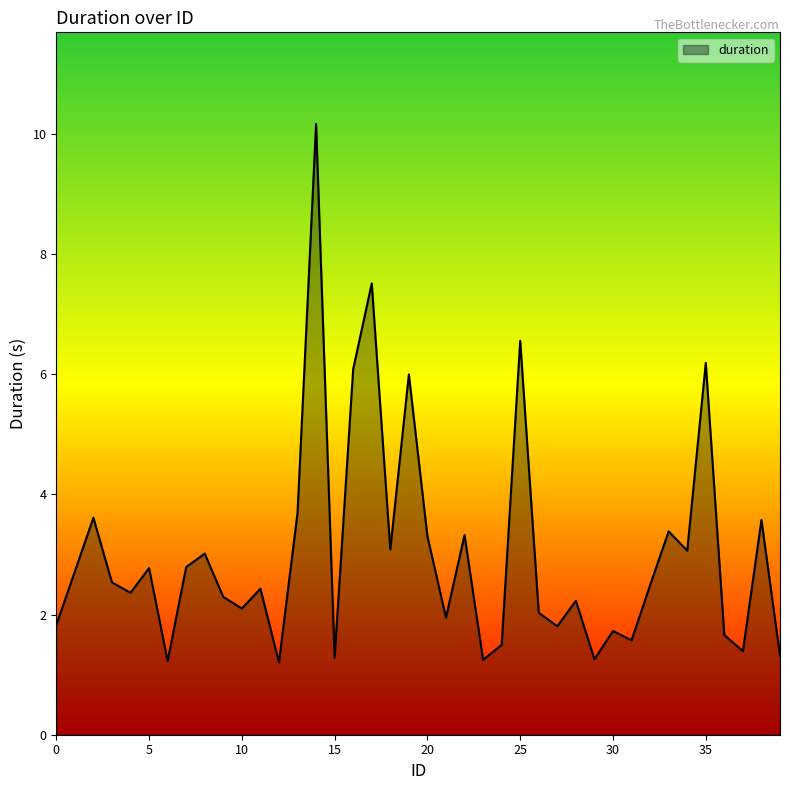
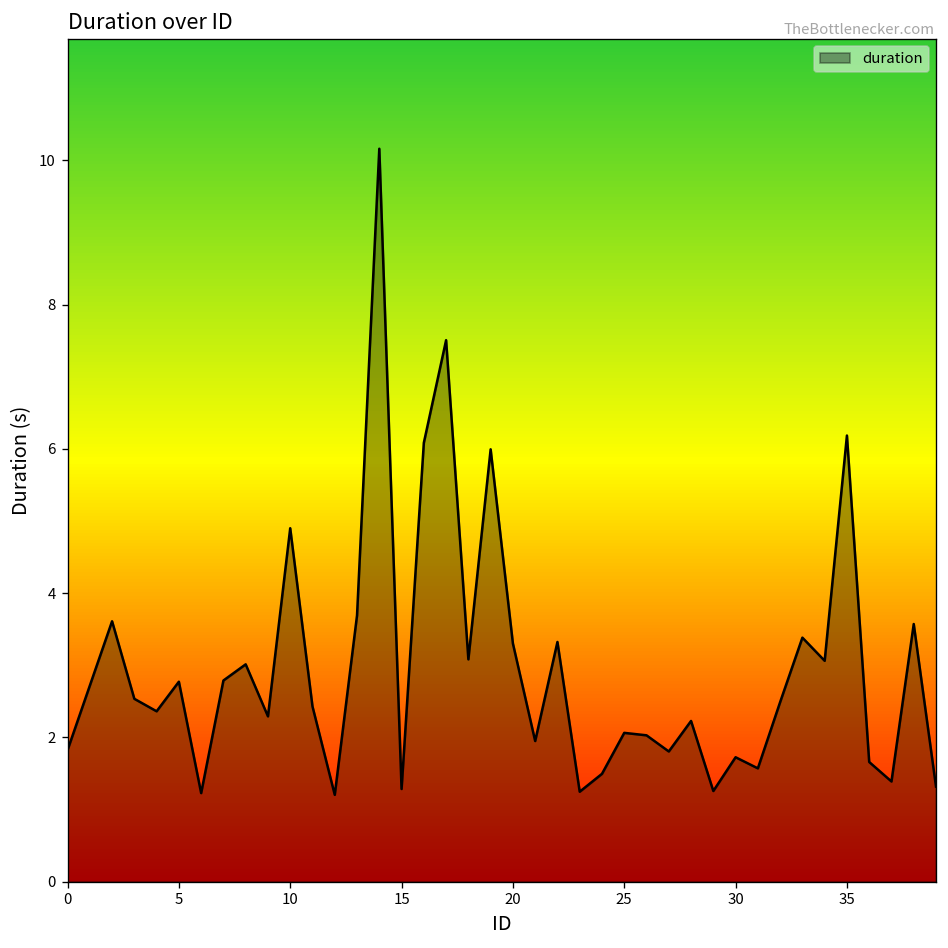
10: 2.1 -> 4.9
25: 6.6 -> 2.1
